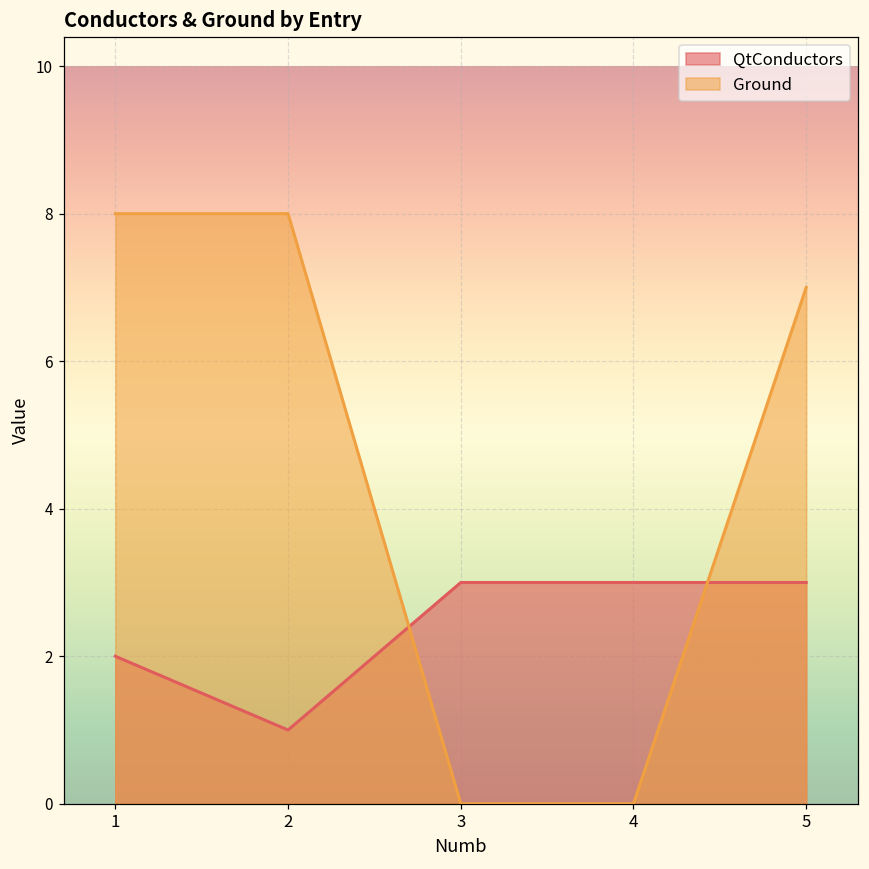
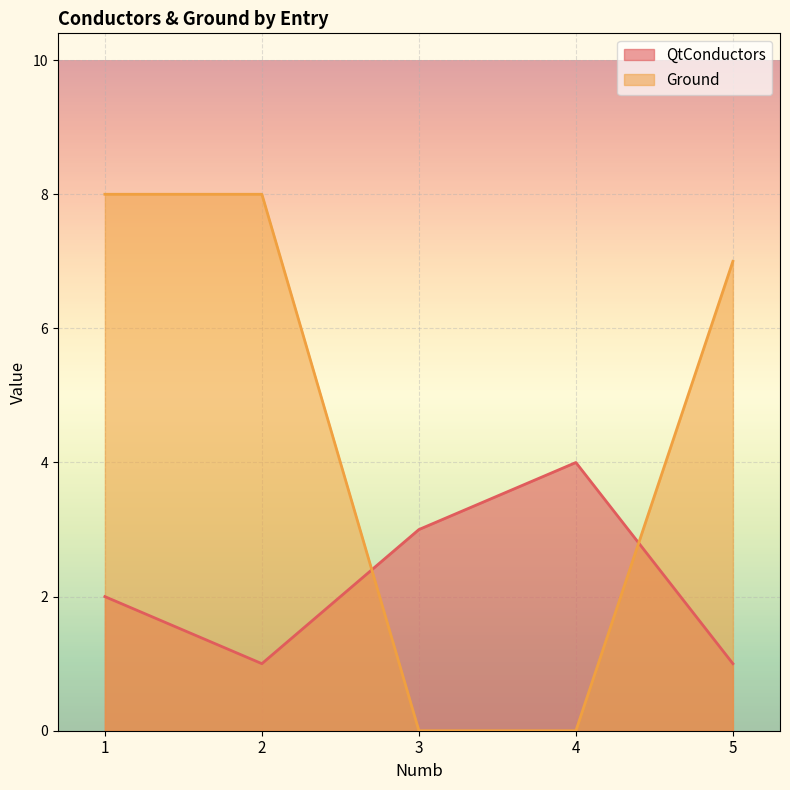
QtConductors, 4: 3 -> 4
QtConductors, 5: 3 -> 1
